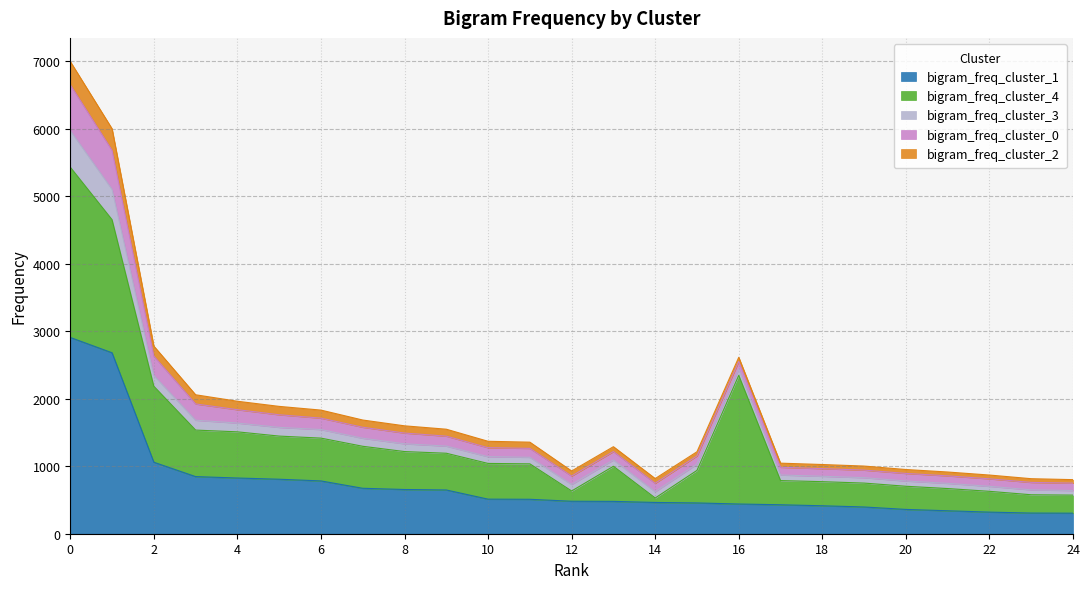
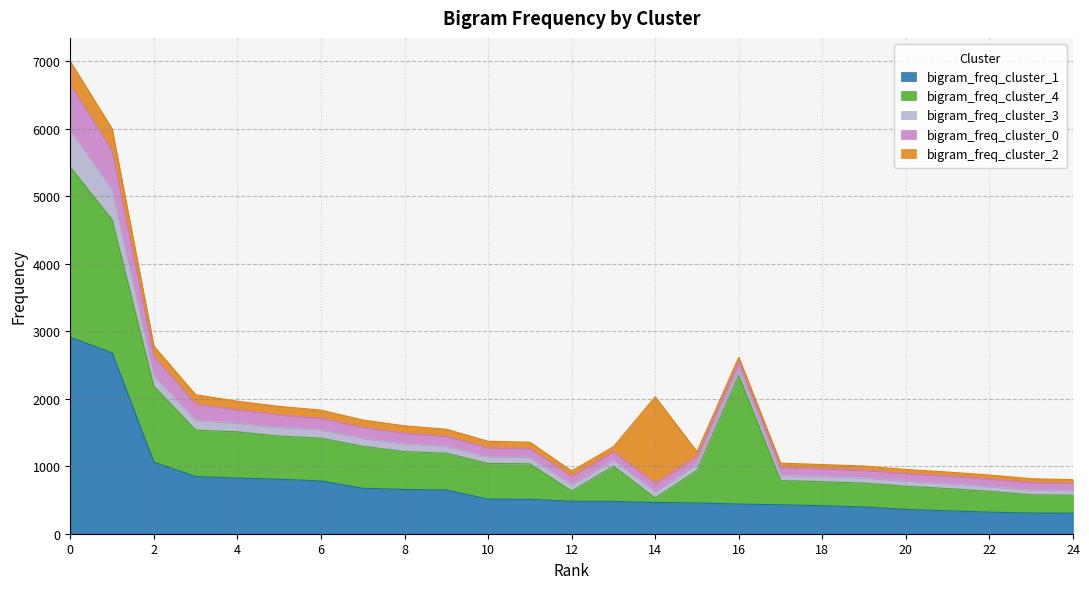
bigram_freq_cluster_2, 14: 100 -> 1300
